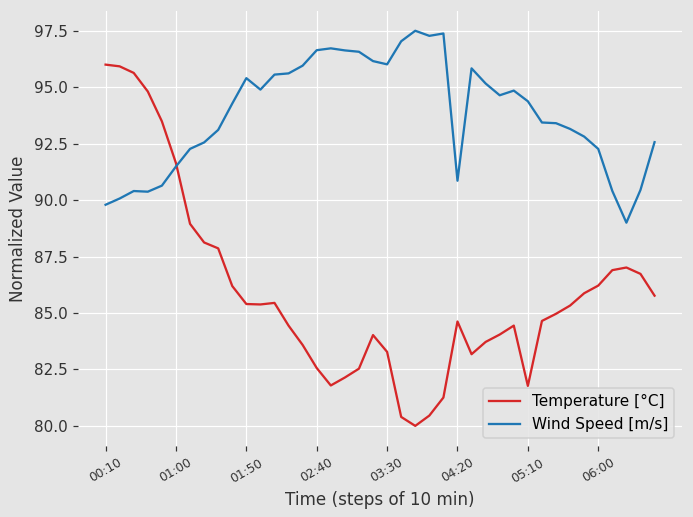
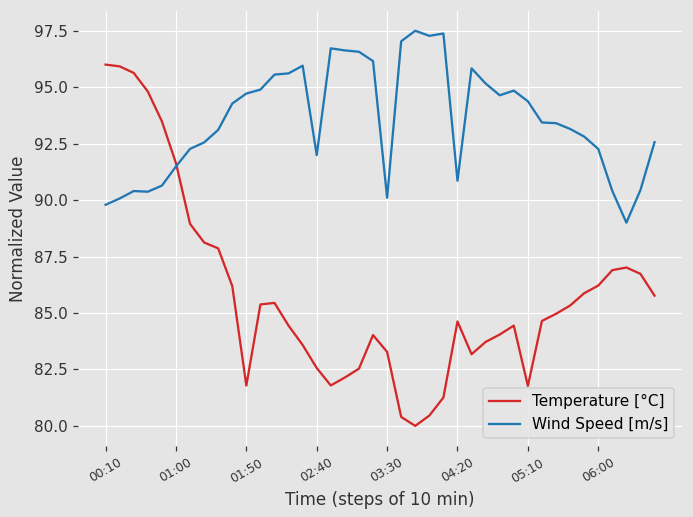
Temperature [°C], 01:50: 85.4 -> 81.8
Wind Speed [m/s], 01:50: 95.4 -> 94.7
Wind Speed [m/s], 02:40: 96.6 -> 92.0
Wind Speed [m/s], 03:30: 96.0 -> 90.1
